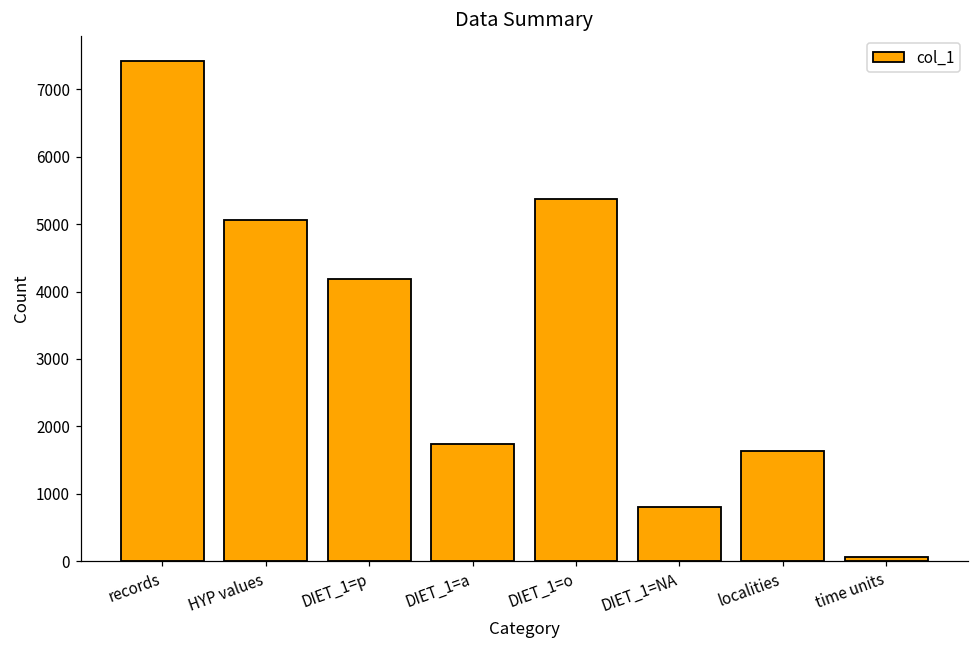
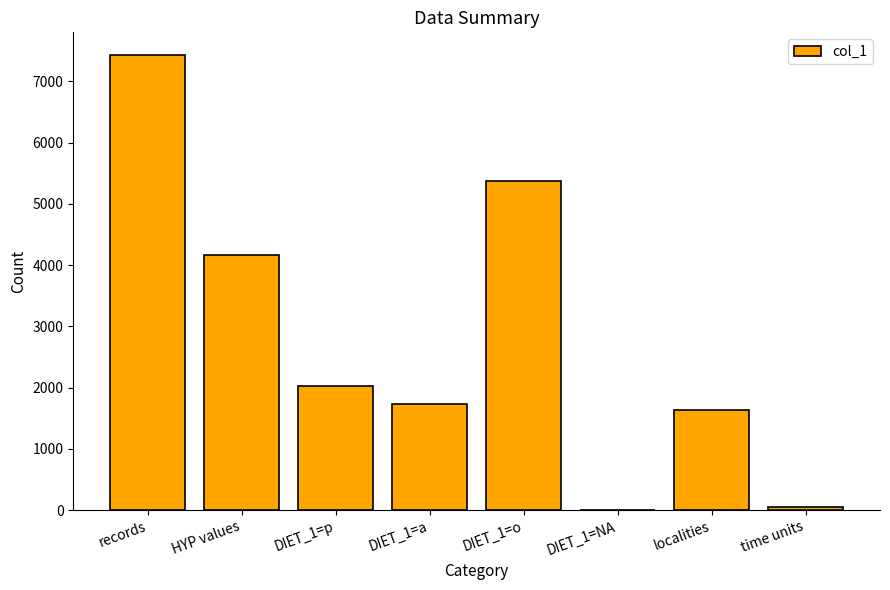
HYP values: 5100 -> 4200
DIET_1=p: 4200 -> 2000
DIET_1=NA: 800 -> 0
